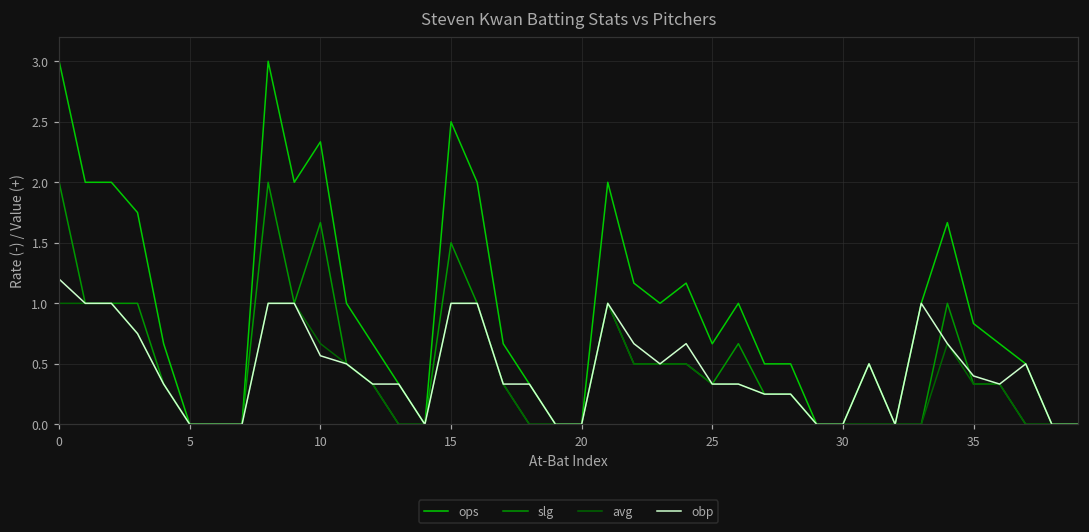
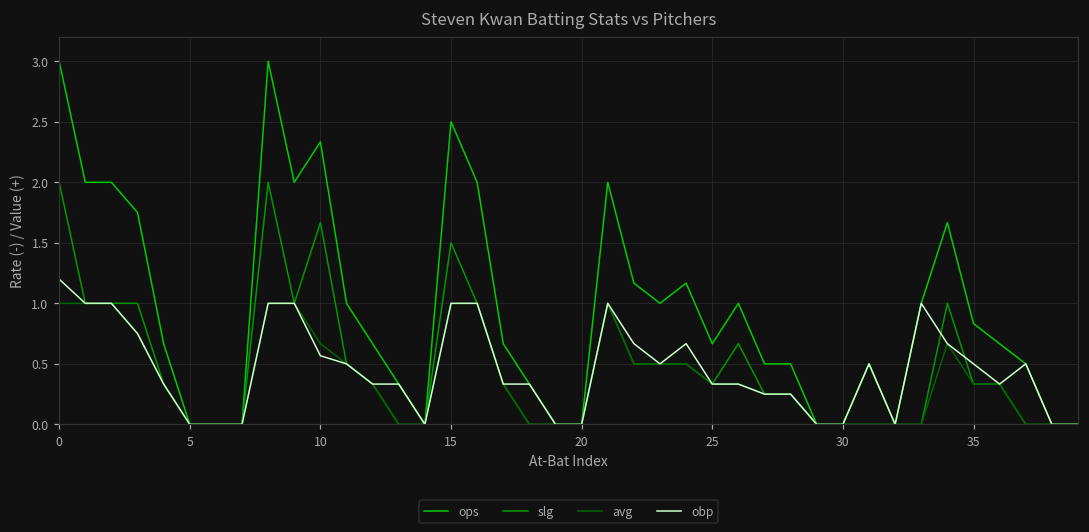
obp, 35: 0.4 -> 0.5
